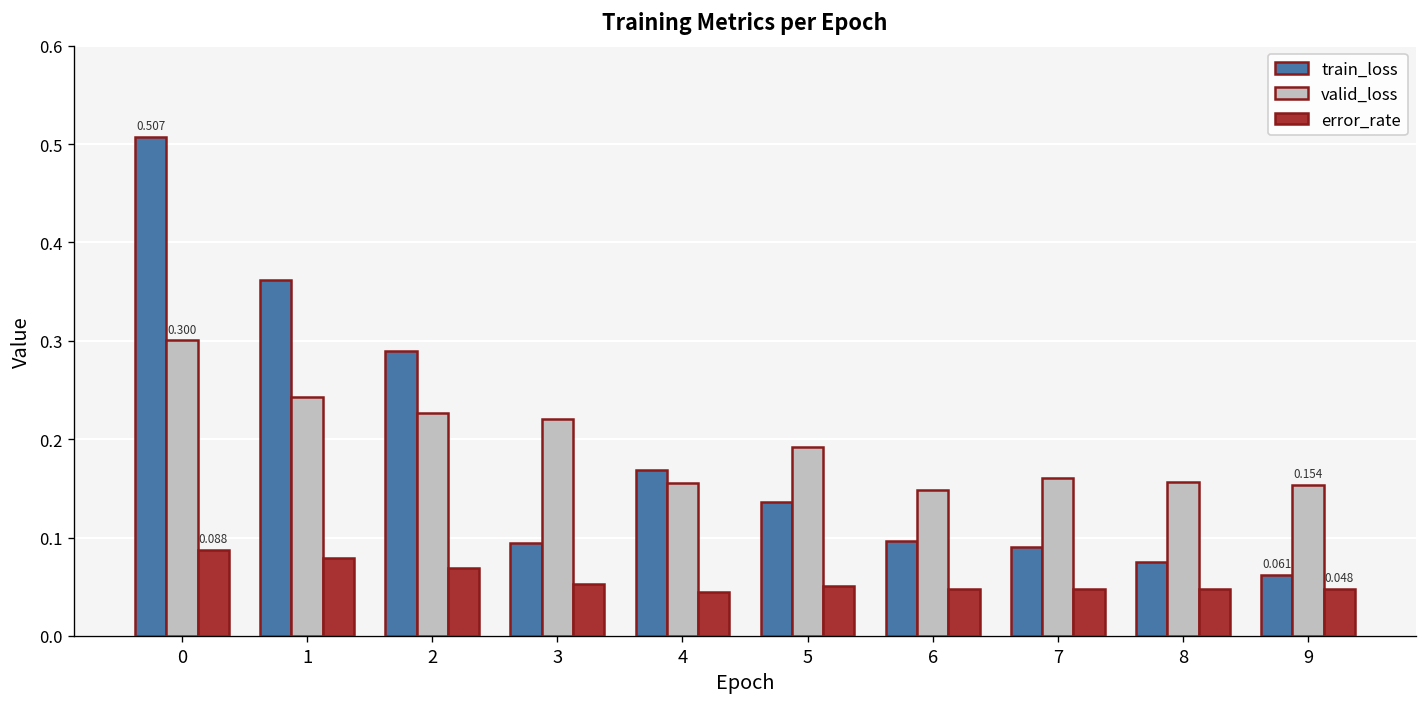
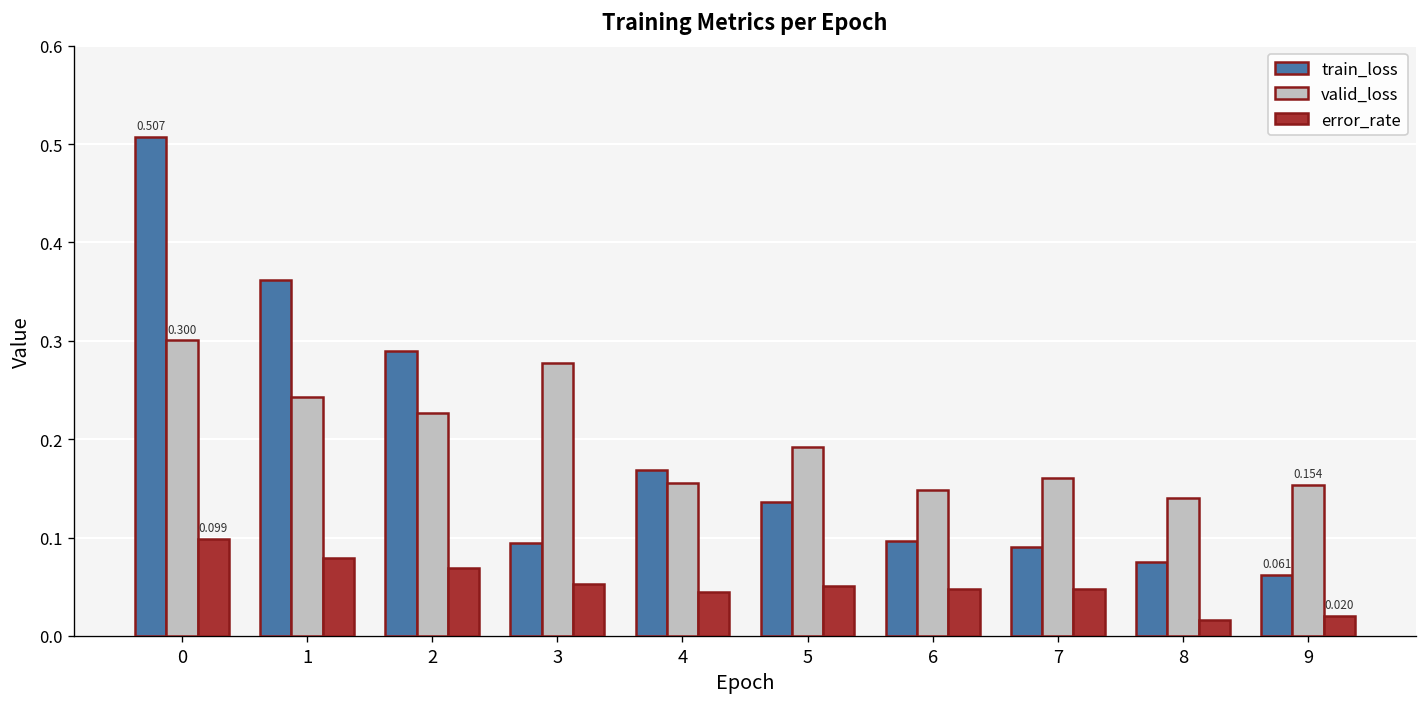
error_rate, 0: 0.088 -> 0.099
valid_loss, 3: 0.22 -> 0.28
valid_loss, 8: 0.16 -> 0.14
error_rate, 8: 0.05 -> 0.02
error_rate, 9: 0.048 -> 0.020
